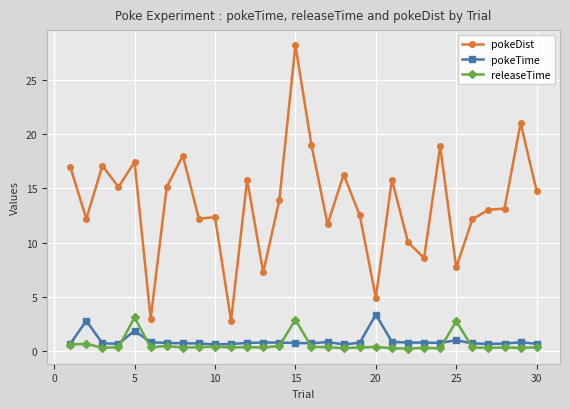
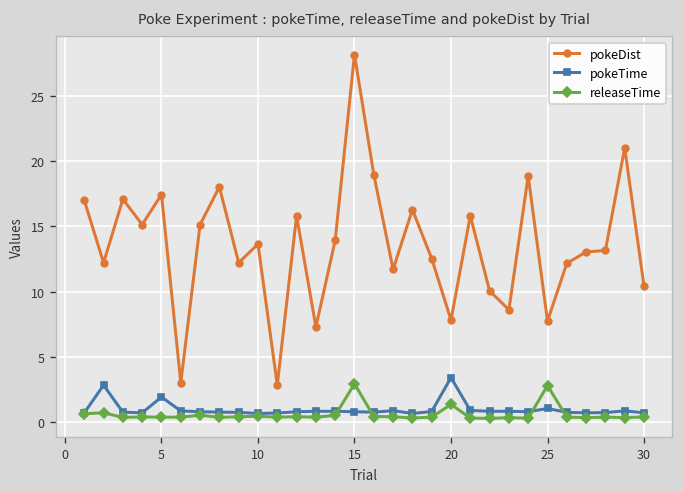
releaseTime, 5: 3.1 -> 0.4
pokeDist, 10: 12.4 -> 13.6
pokeDist, 20: 5.0 -> 7.8
releaseTime, 20: 0.4 -> 1.3
pokeDist, 30: 14.8 -> 10.4
